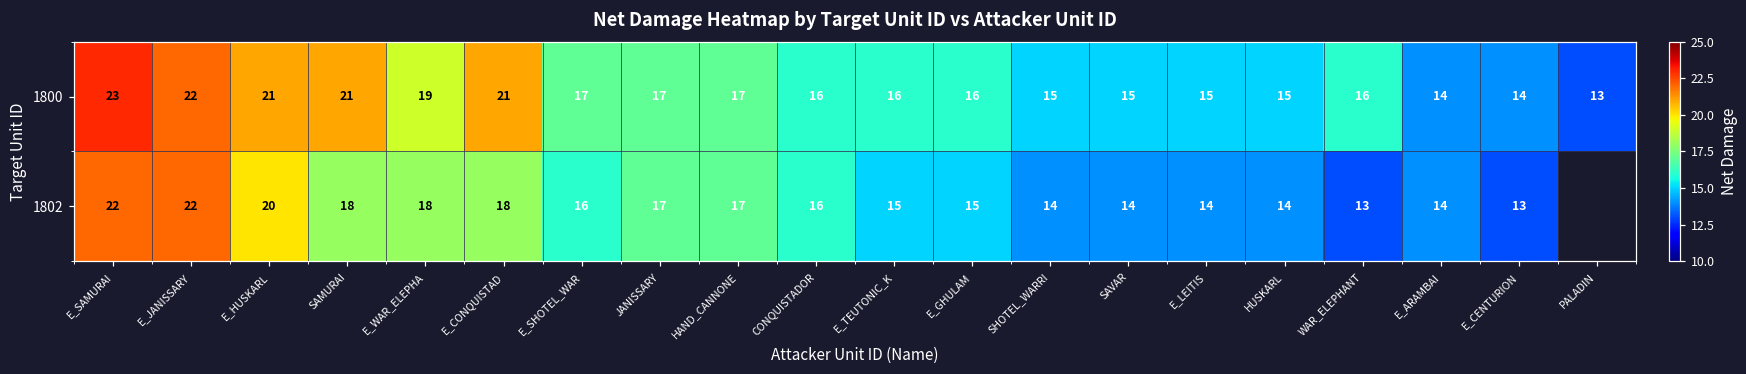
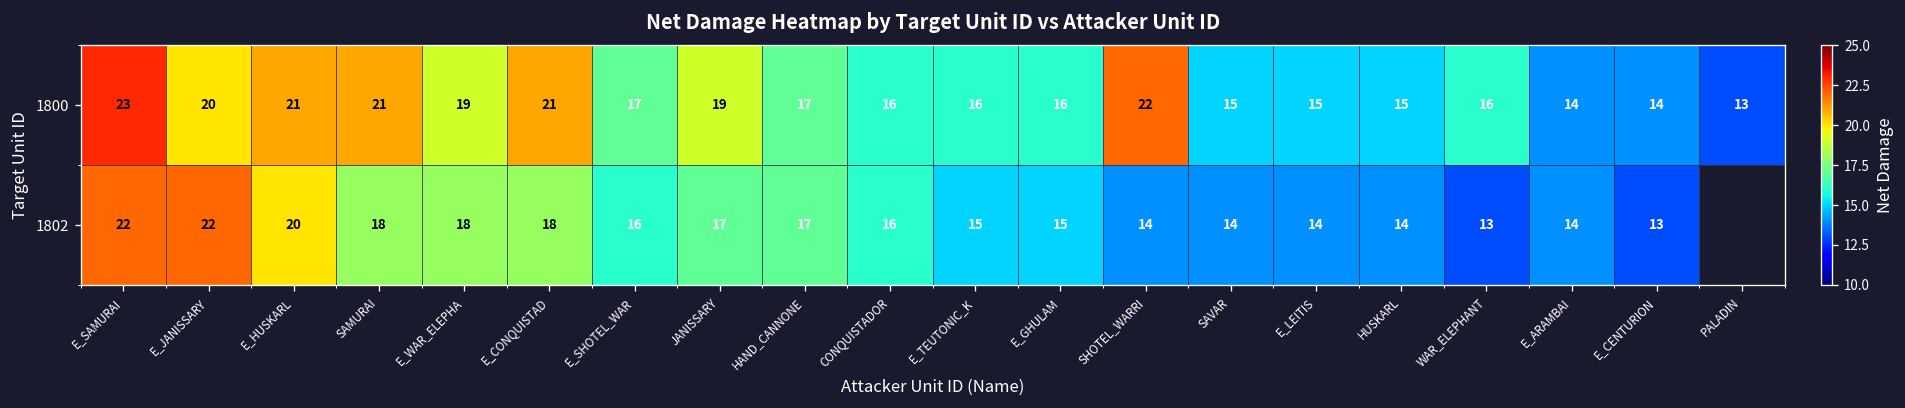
1800, E_JANISSARY: 22 -> 20
1800, JANISSARY: 17 -> 19
1800, SHOTEL_WARRI: 15 -> 22
